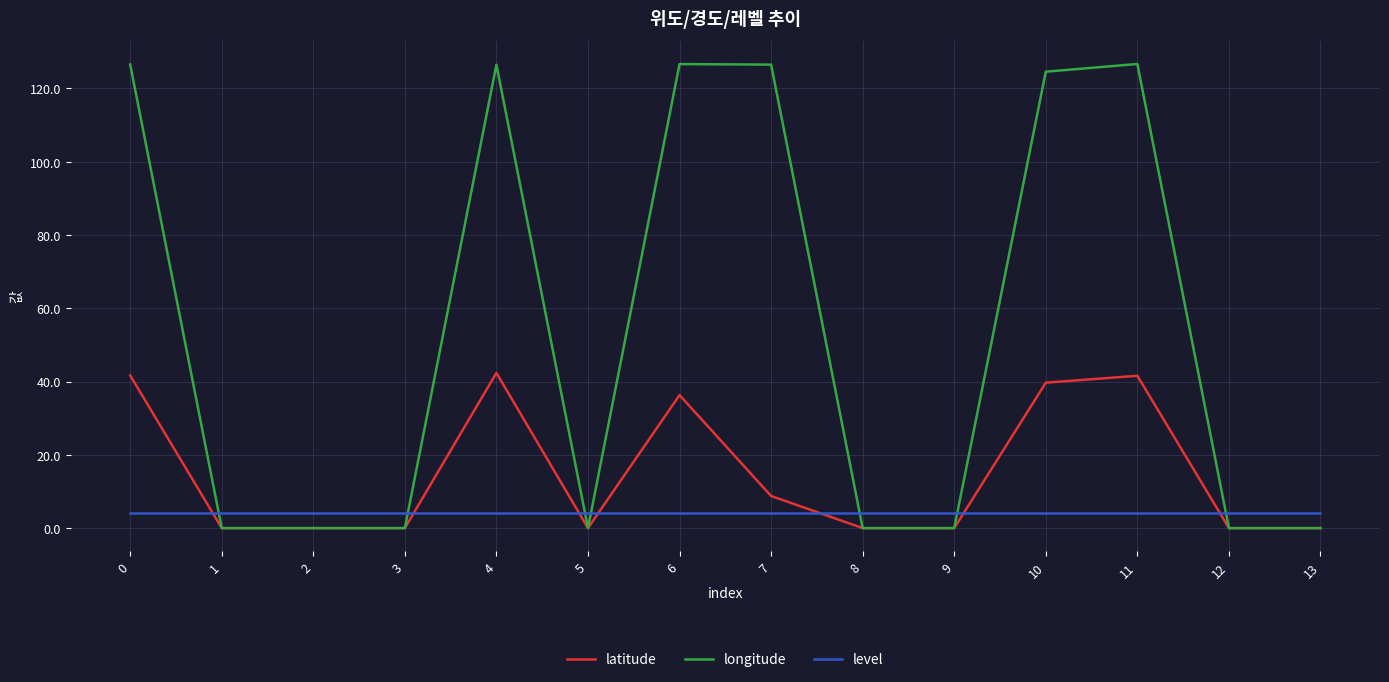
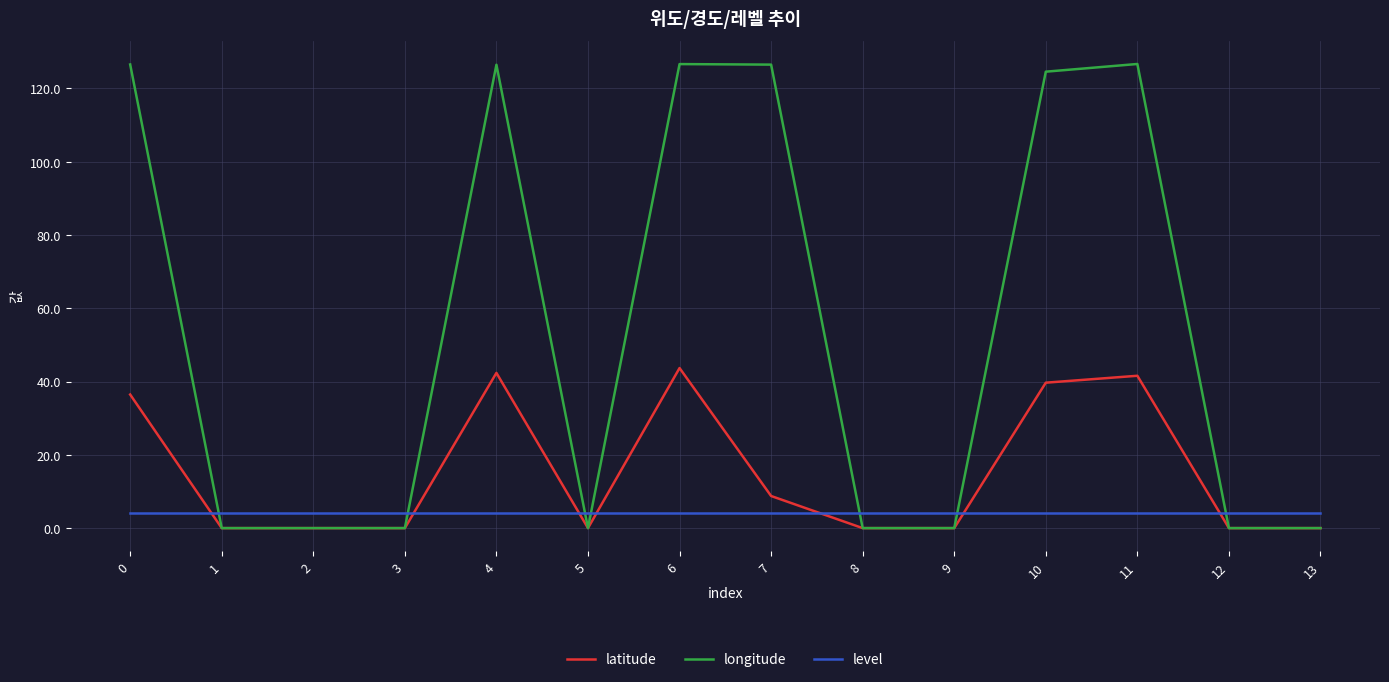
latitude, 0: 42 -> 36
latitude, 6: 36 -> 44
